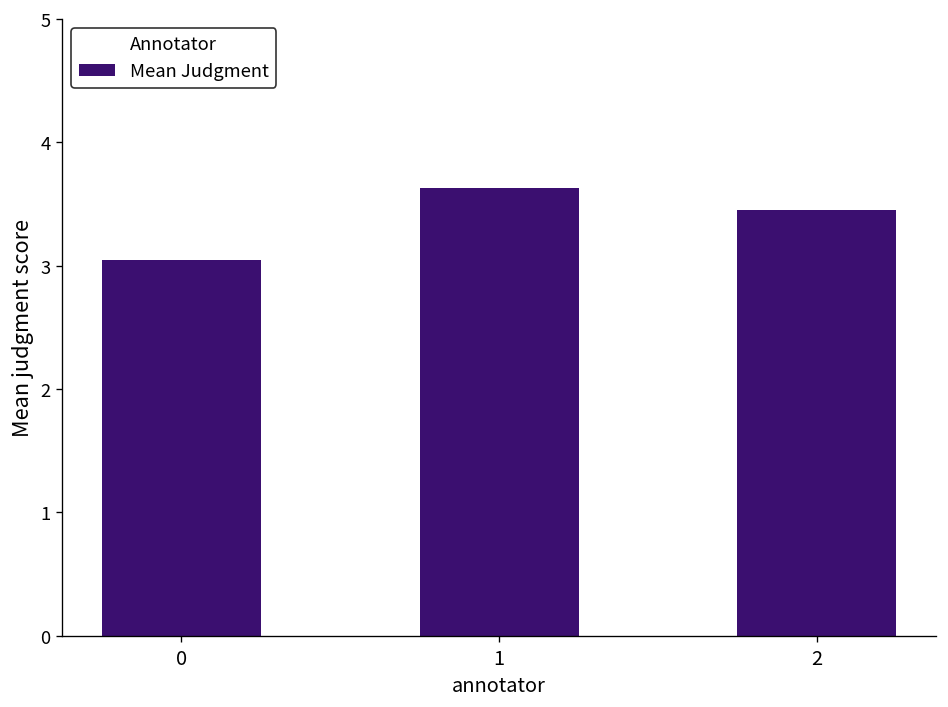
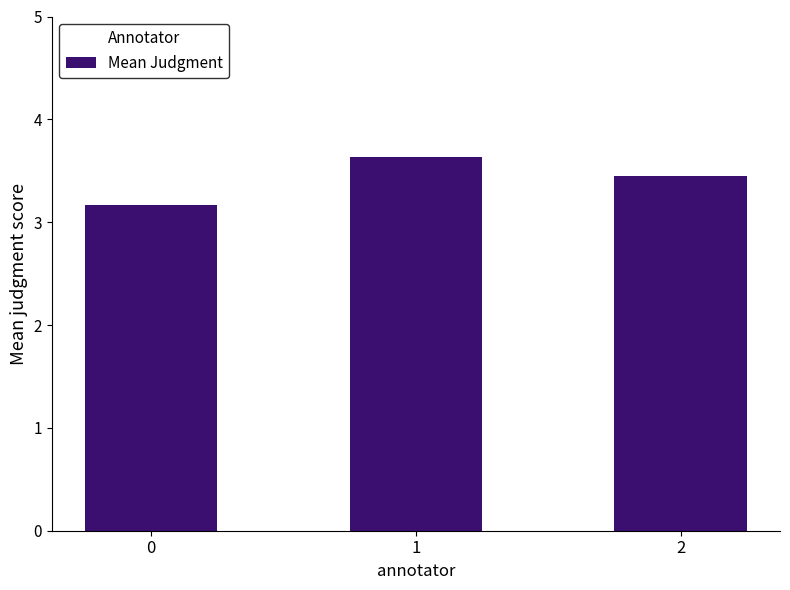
0: 3.05 -> 3.17
